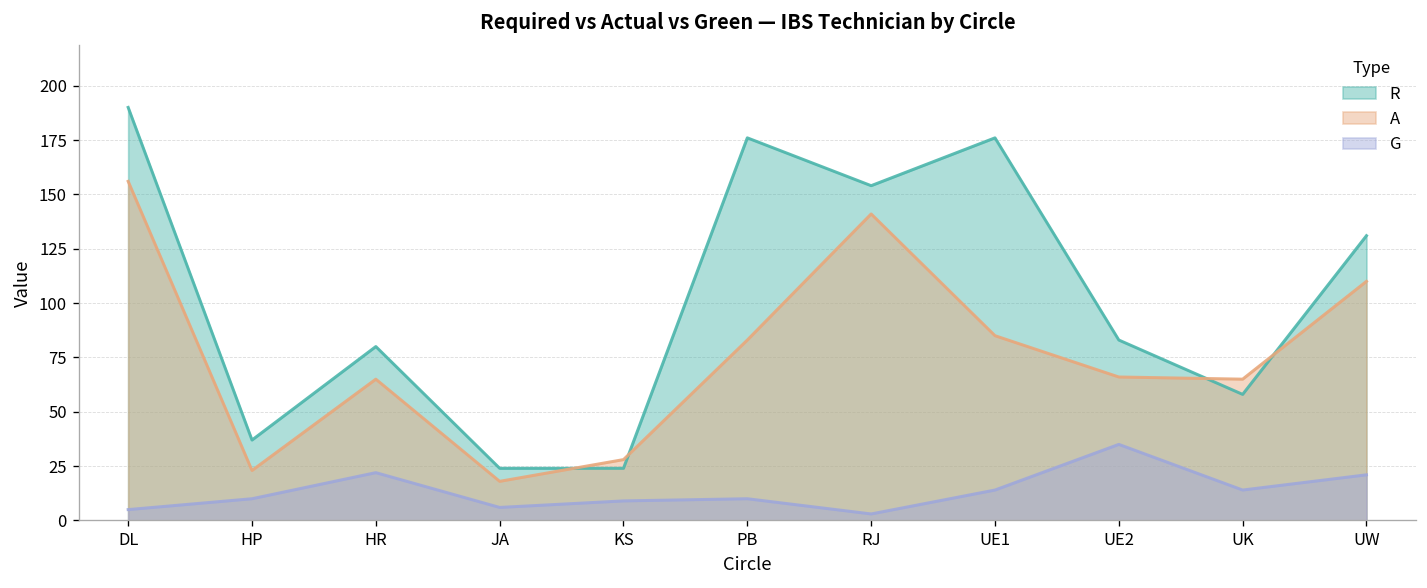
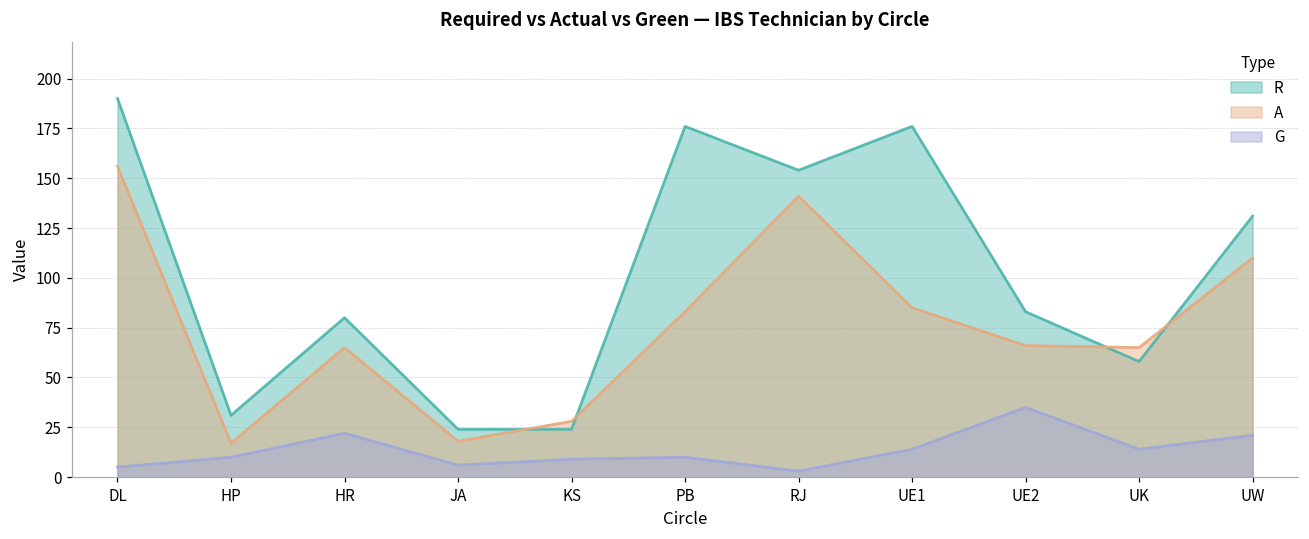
R, HP: 37 -> 31
A, HP: 23 -> 17
